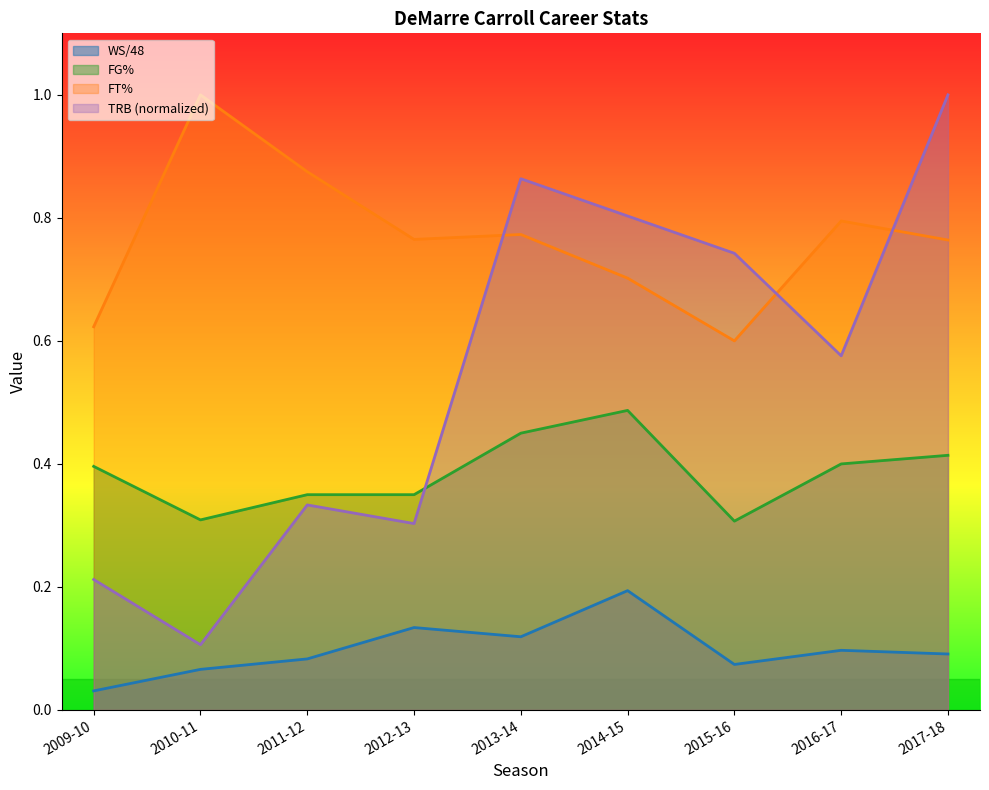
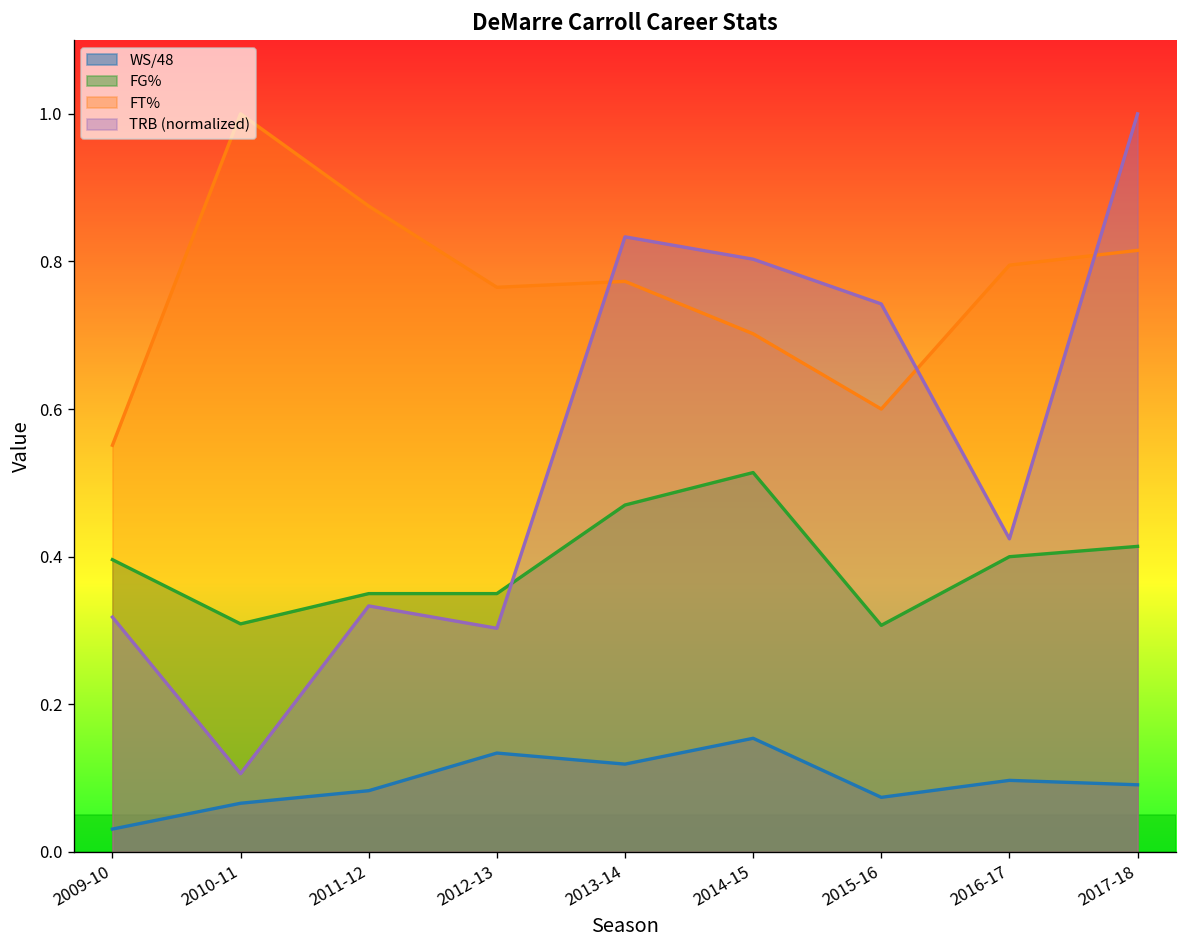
FT%, 2009-10: 0.62 -> 0.55
TRB (normalized), 2009-10: 0.21 -> 0.32
FG%, 2013-14: 0.45 -> 0.47
TRB (normalized), 2013-14: 0.86 -> 0.83
WS/48, 2014-15: 0.19 -> 0.15
FG%, 2014-15: 0.49 -> 0.51
TRB (normalized), 2016-17: 0.58 -> 0.42
FT%, 2017-18: 0.76 -> 0.82
